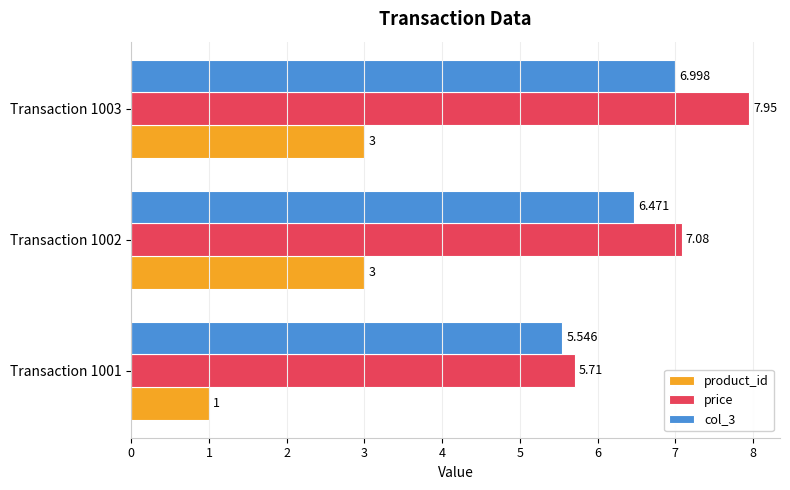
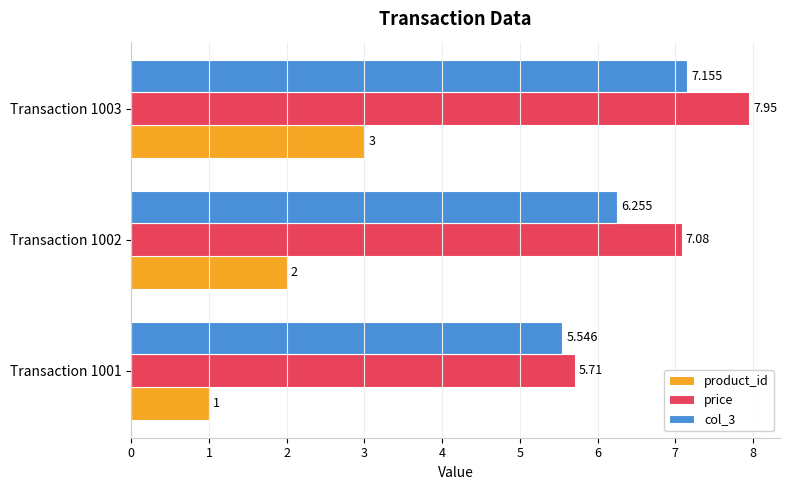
col_3, Transaction 1003: 6.998 -> 7.155
col_3, Transaction 1002: 6.471 -> 6.255
product_id, Transaction 1002: 3 -> 2
